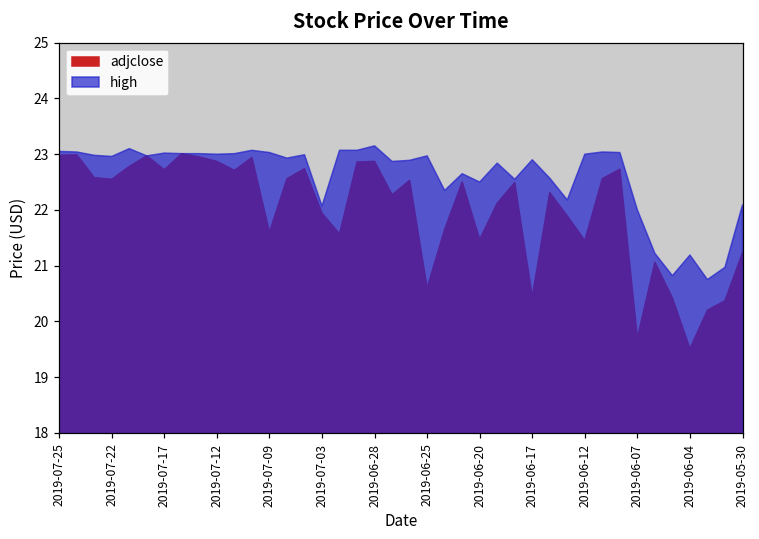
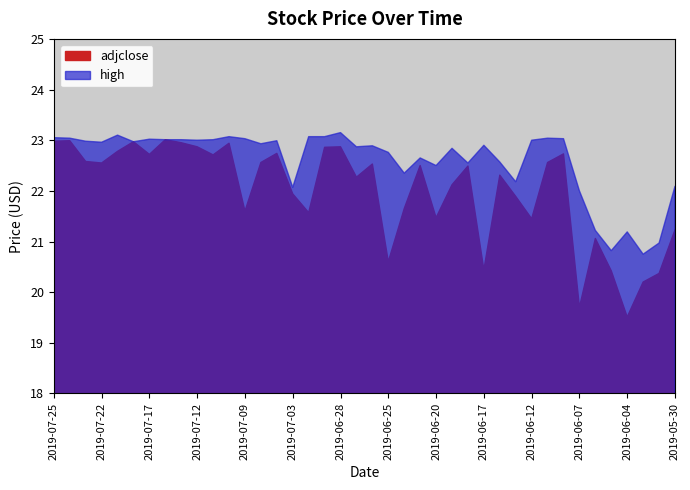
high, 2019-06-25: 23.0 -> 22.8
